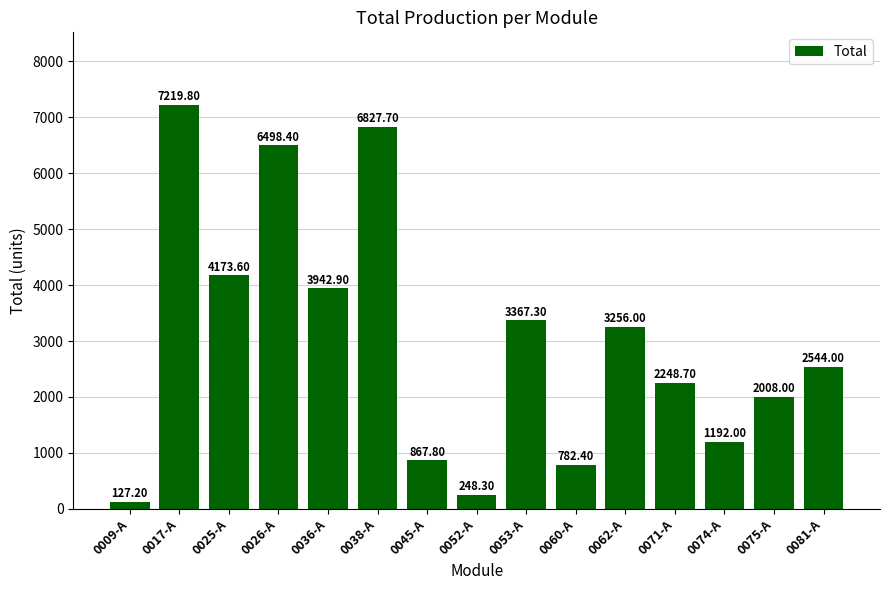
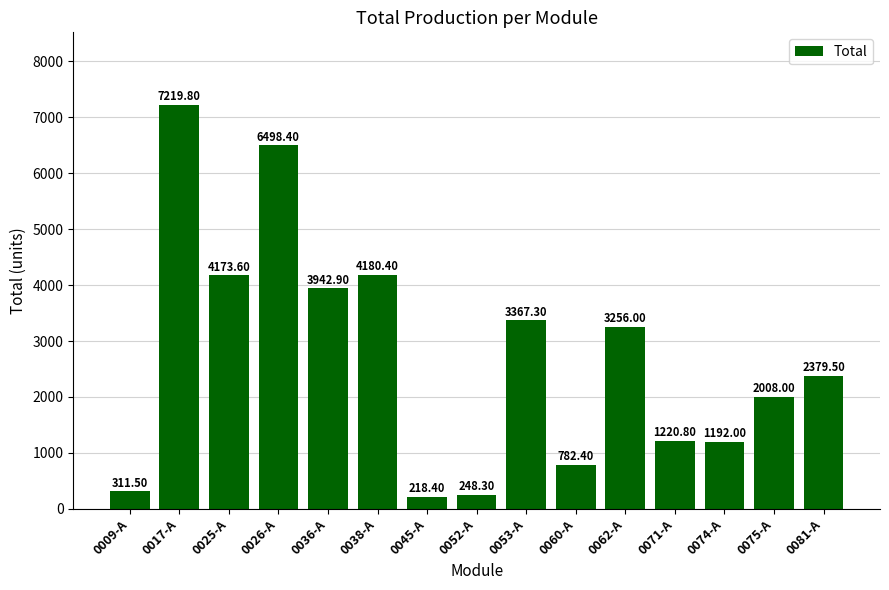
0009-A: 127.20 -> 311.50
0038-A: 6827.70 -> 4180.40
0045-A: 867.80 -> 218.40
0071-A: 2248.70 -> 1220.80
0081-A: 2544.00 -> 2379.50
